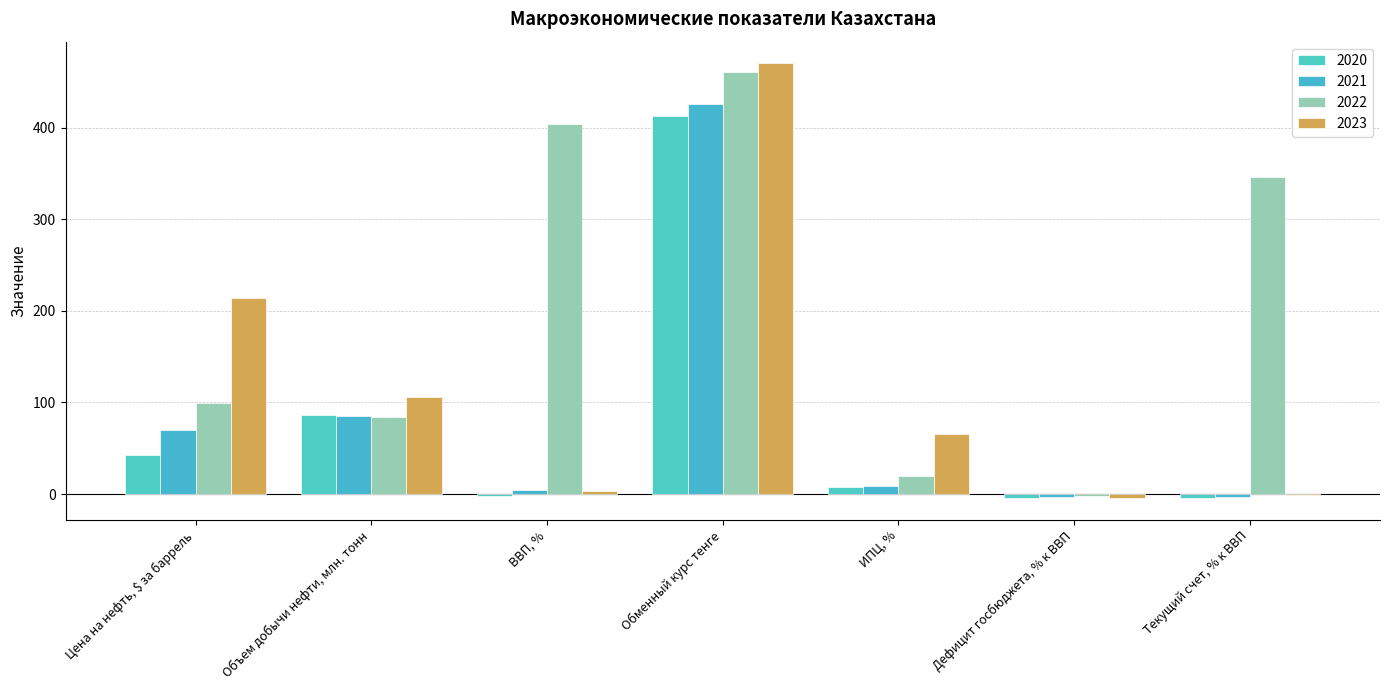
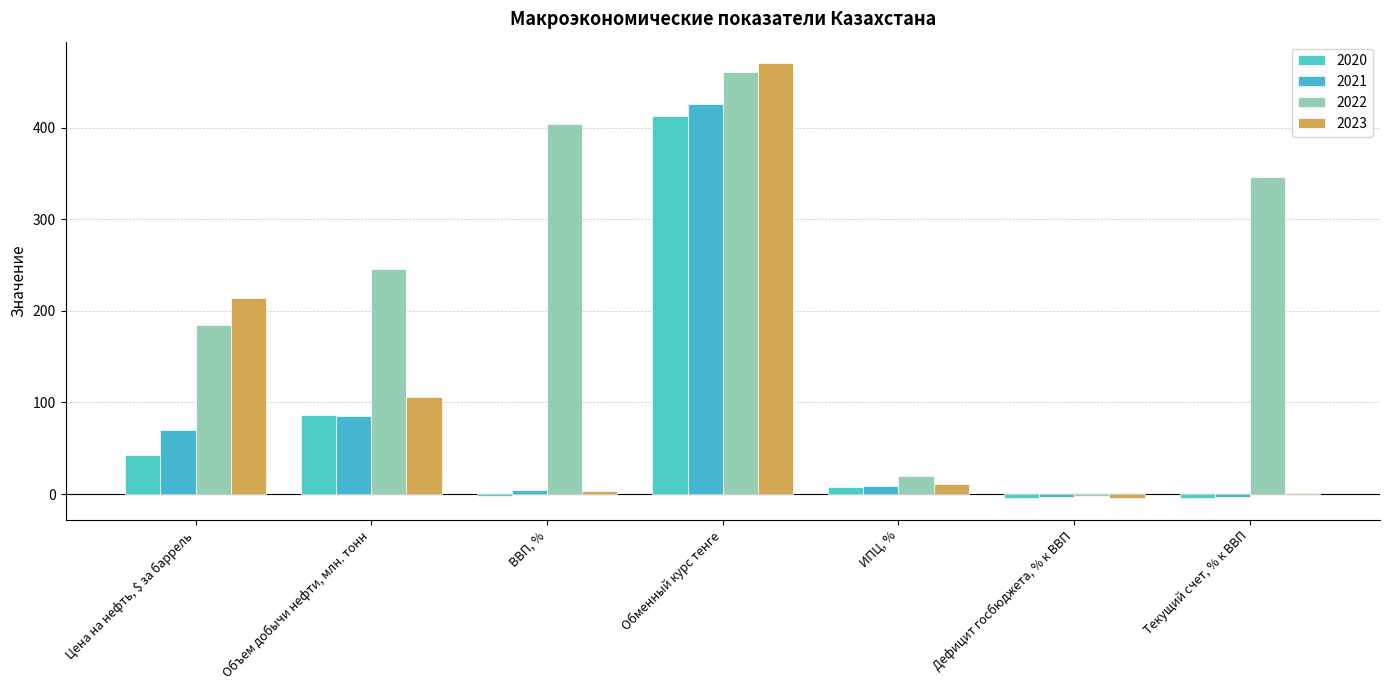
2022, Цена на нефть, $ за баррель: 100 -> 180
2022, Объем добычи нефти, млн. тонн: 80 -> 250
2023, ИПЦ, %: 70 -> 10
